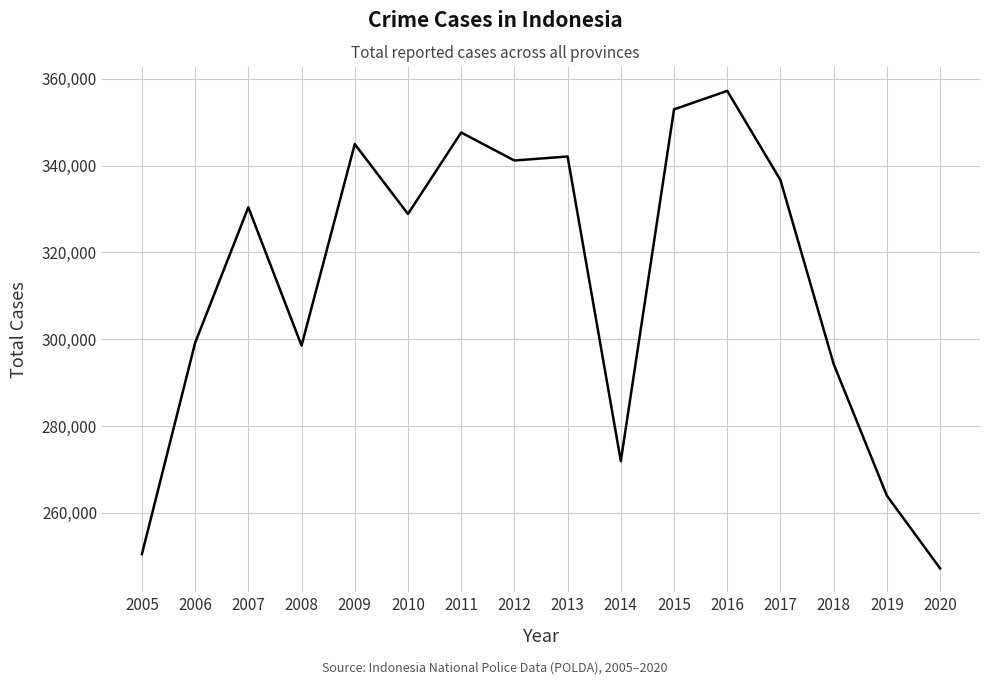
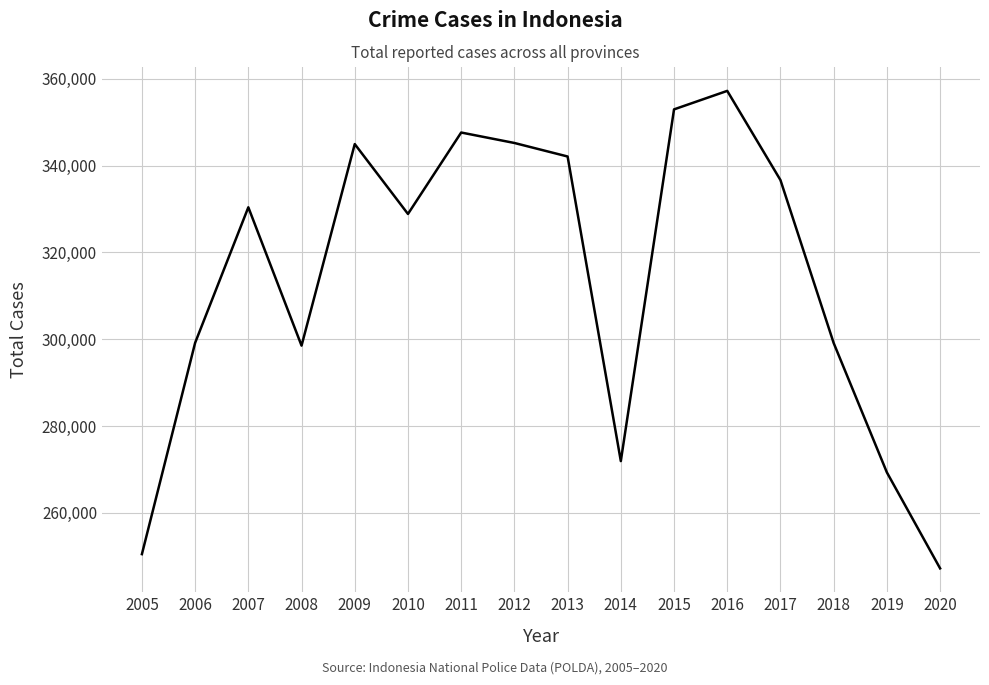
2012: 341,000 -> 345,000
2018: 294,000 -> 299,000
2019: 264,000 -> 269,000
